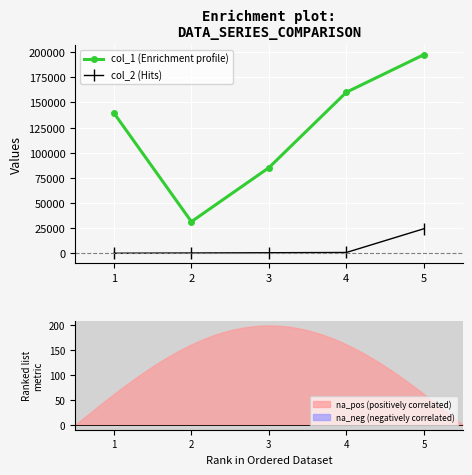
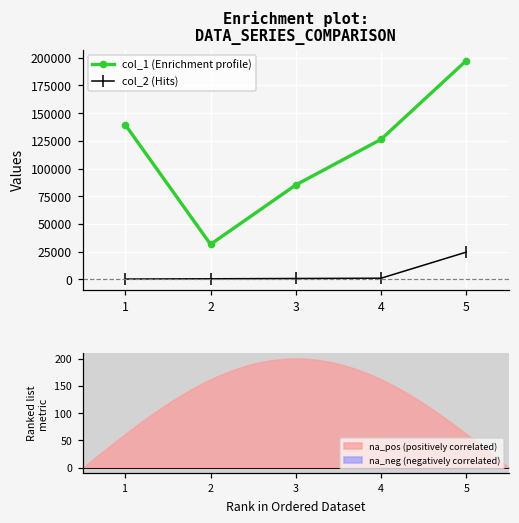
Enrichment plot: DATA_SERIES_COMPARISON, col_1 (Enrichment profile), 4: 160000 -> 126000
